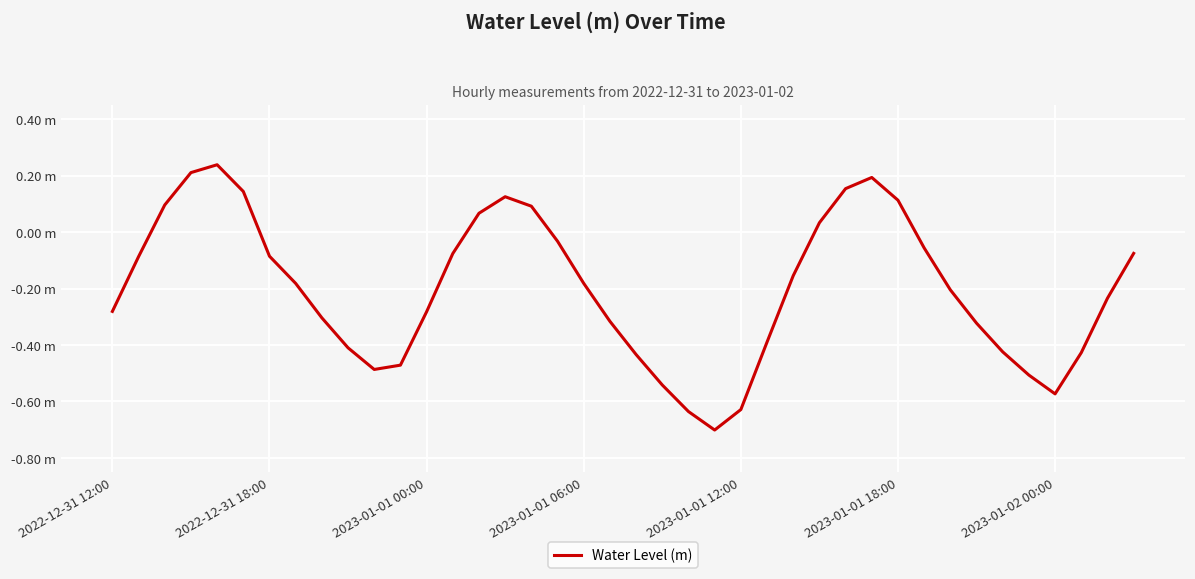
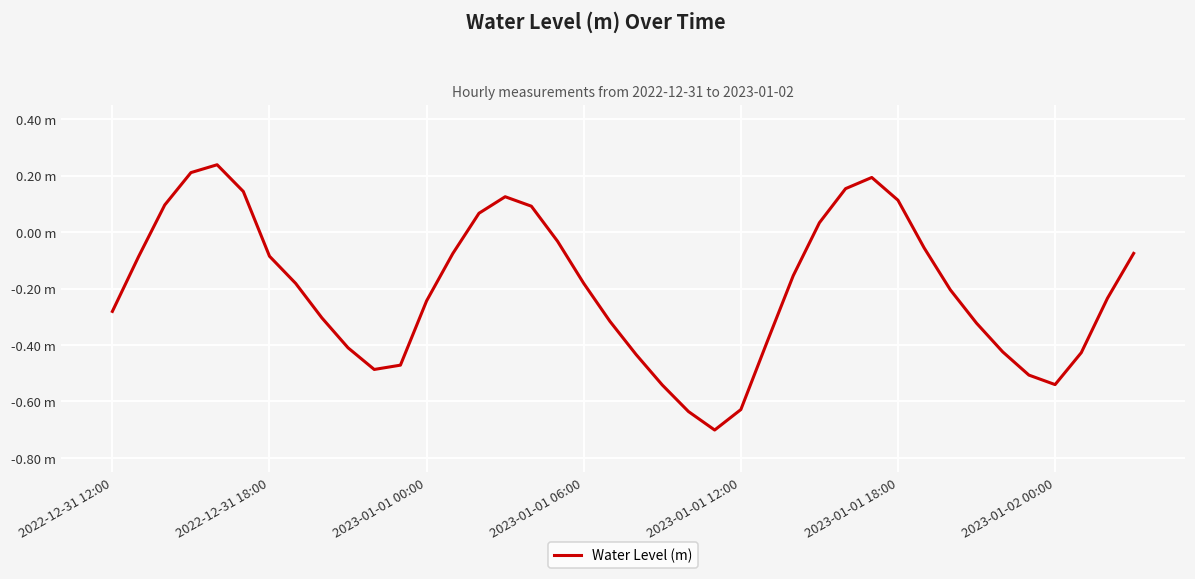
2023-01-01 00:00: -0.28 m -> -0.24 m
2023-01-02 00:00: -0.57 m -> -0.54 m
